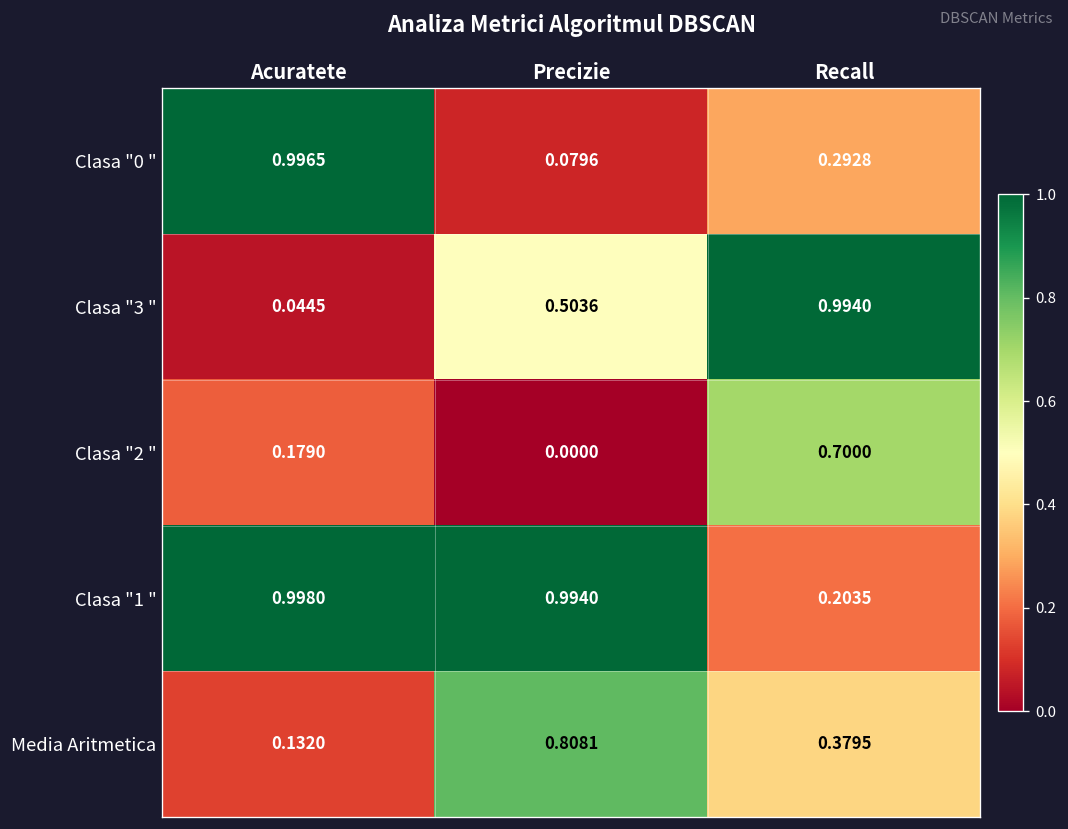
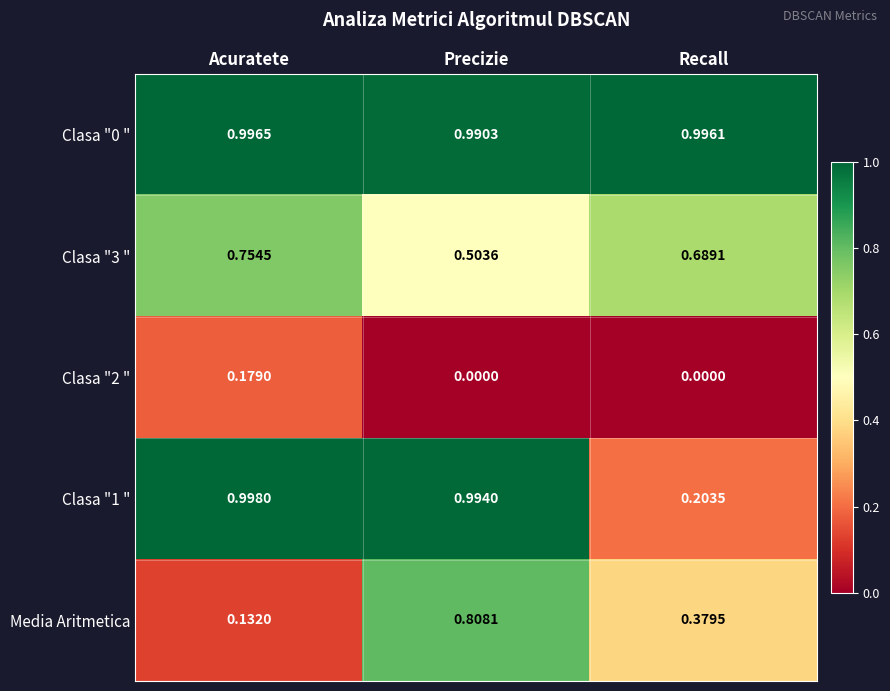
Clasa "0 ", Precizie: 0.0796 -> 0.9903
Clasa "0 ", Recall: 0.2928 -> 0.9961
Clasa "3 ", Acuratete: 0.0445 -> 0.7545
Clasa "3 ", Recall: 0.9940 -> 0.6891
Clasa "2 ", Recall: 0.7000 -> 0.0000
